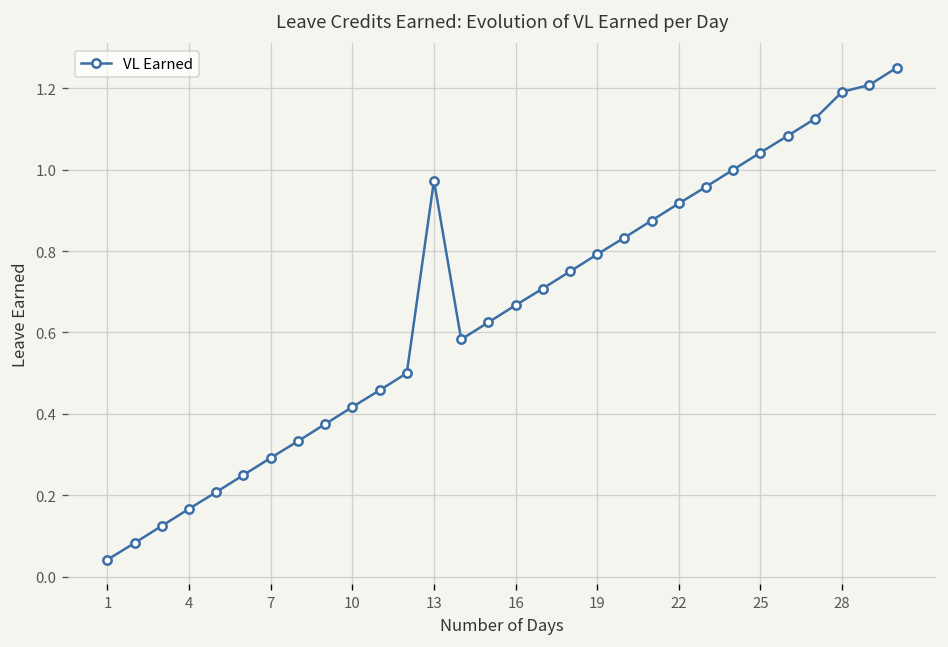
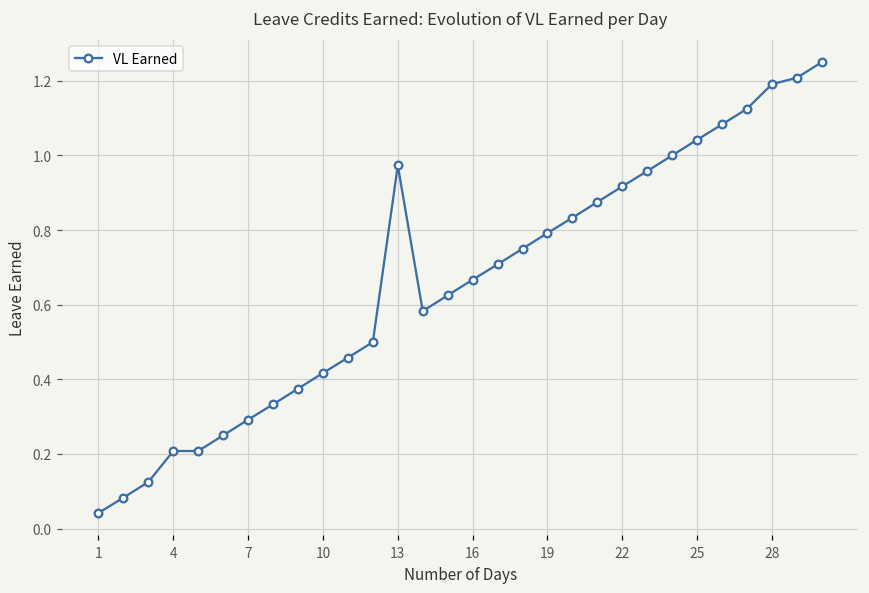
4: 0.17 -> 0.21
